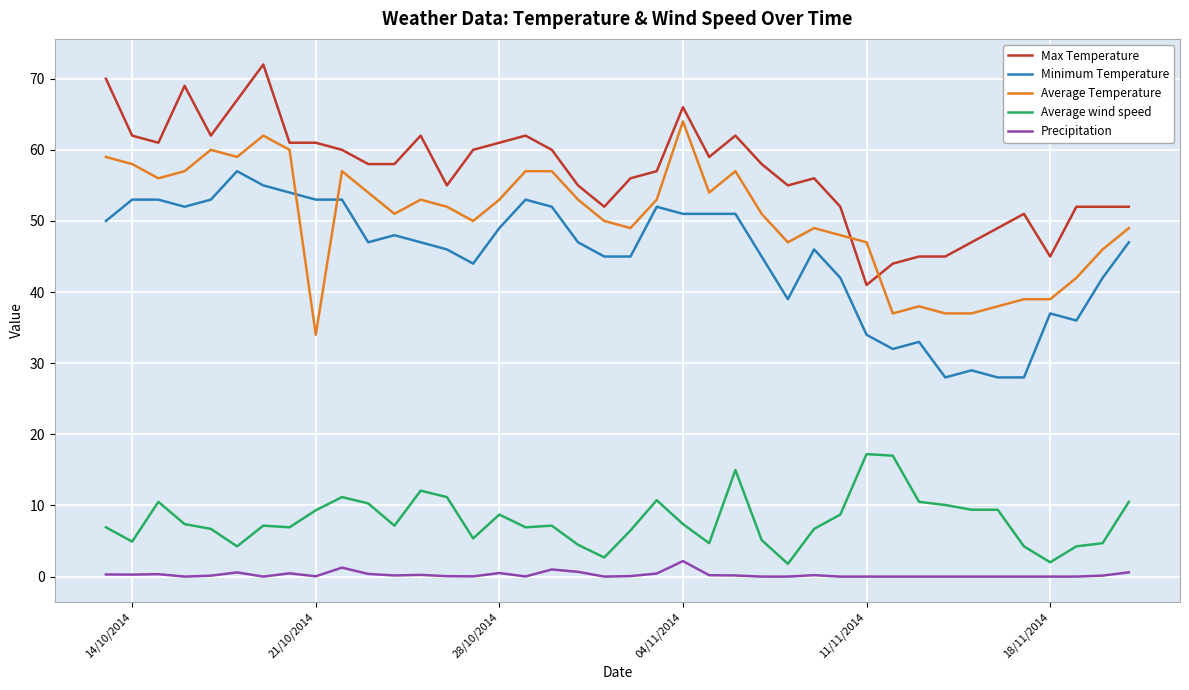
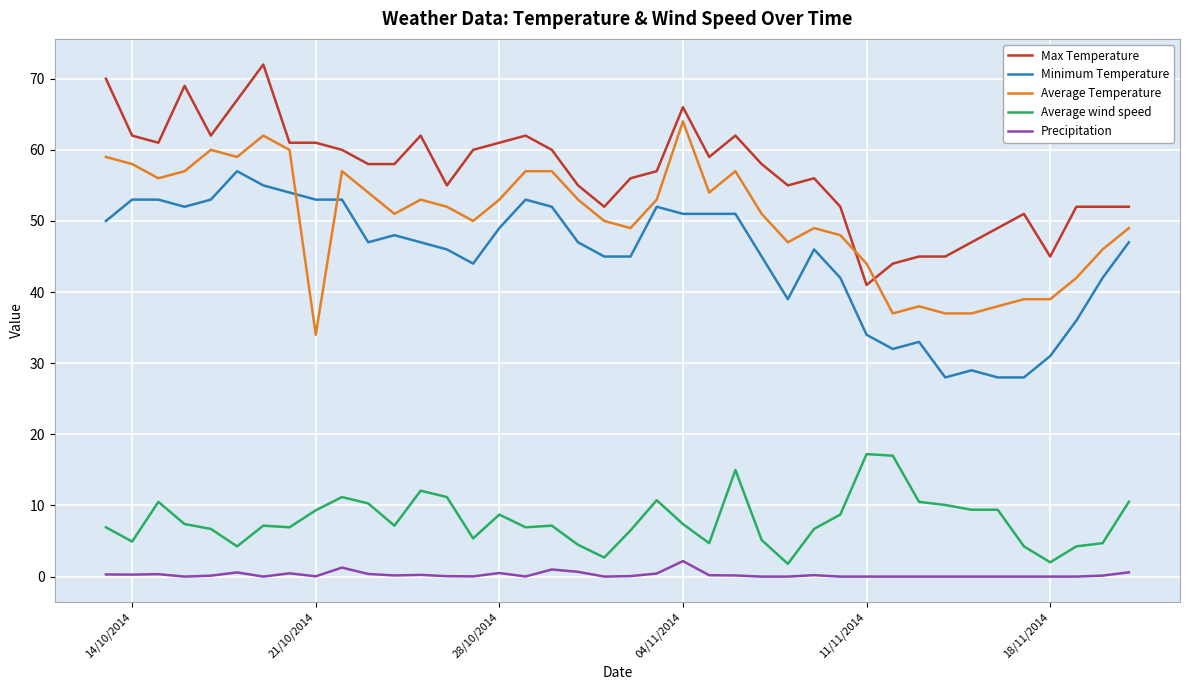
Average Temperature, 11/11/2014: 47 -> 44
Minimum Temperature, 18/11/2014: 37 -> 31
